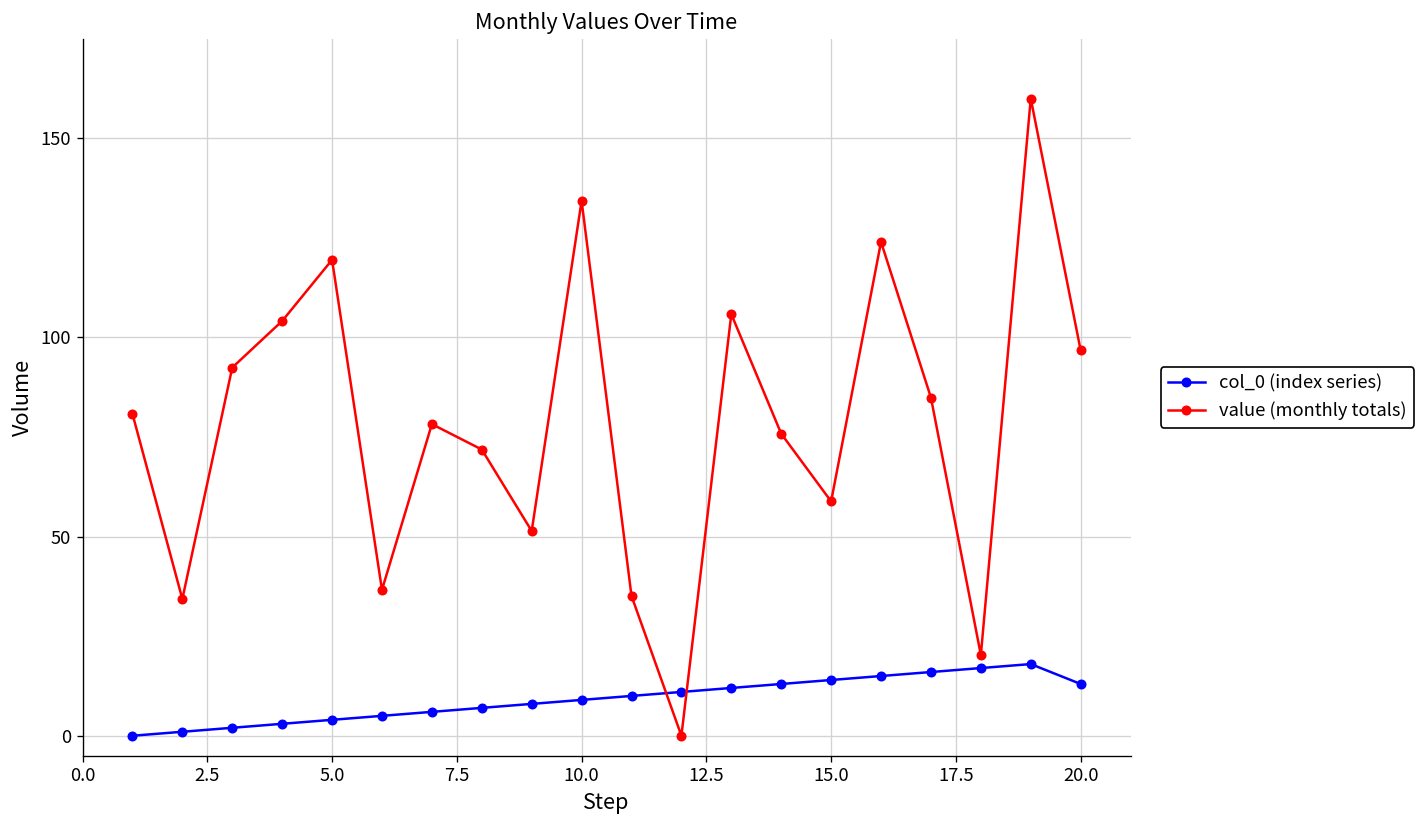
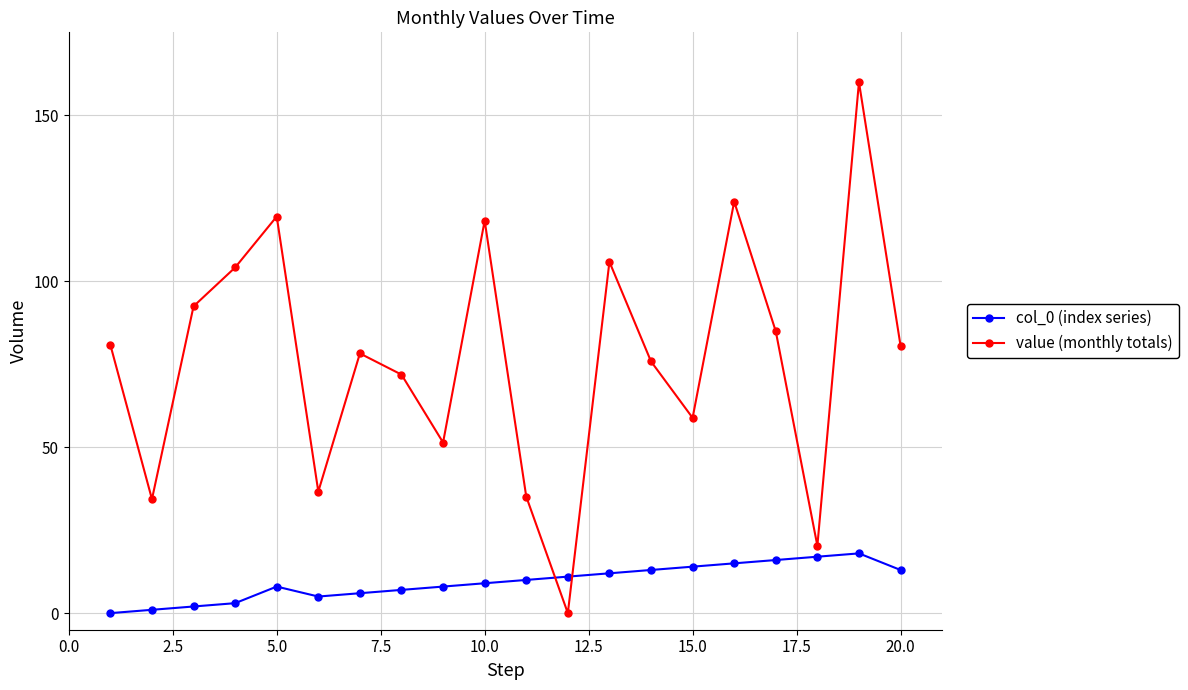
col_0 (index series), 5.0: 4 -> 8
value (monthly totals), 10.0: 134 -> 118
value (monthly totals), 20.0: 97 -> 81
